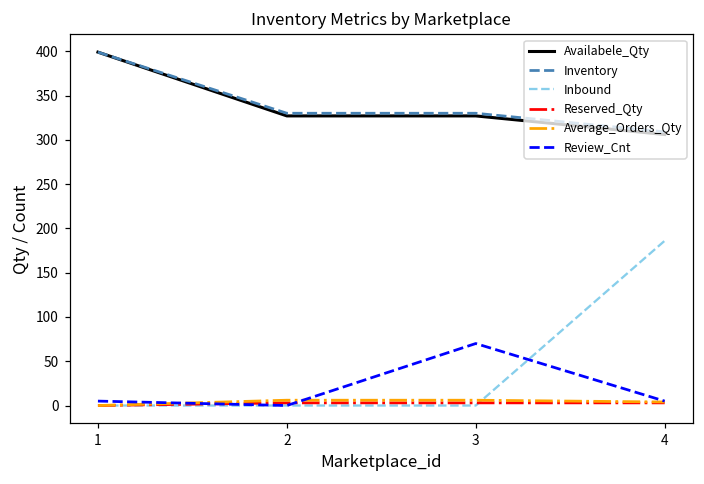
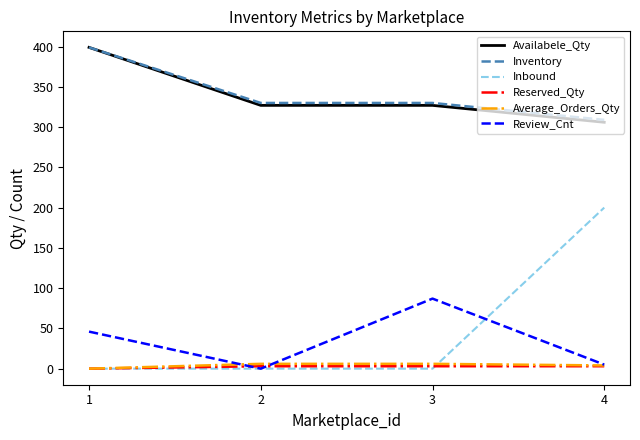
Review_Cnt, 1: 10 -> 50
Review_Cnt, 3: 70 -> 90
Inbound, 4: 190 -> 200
